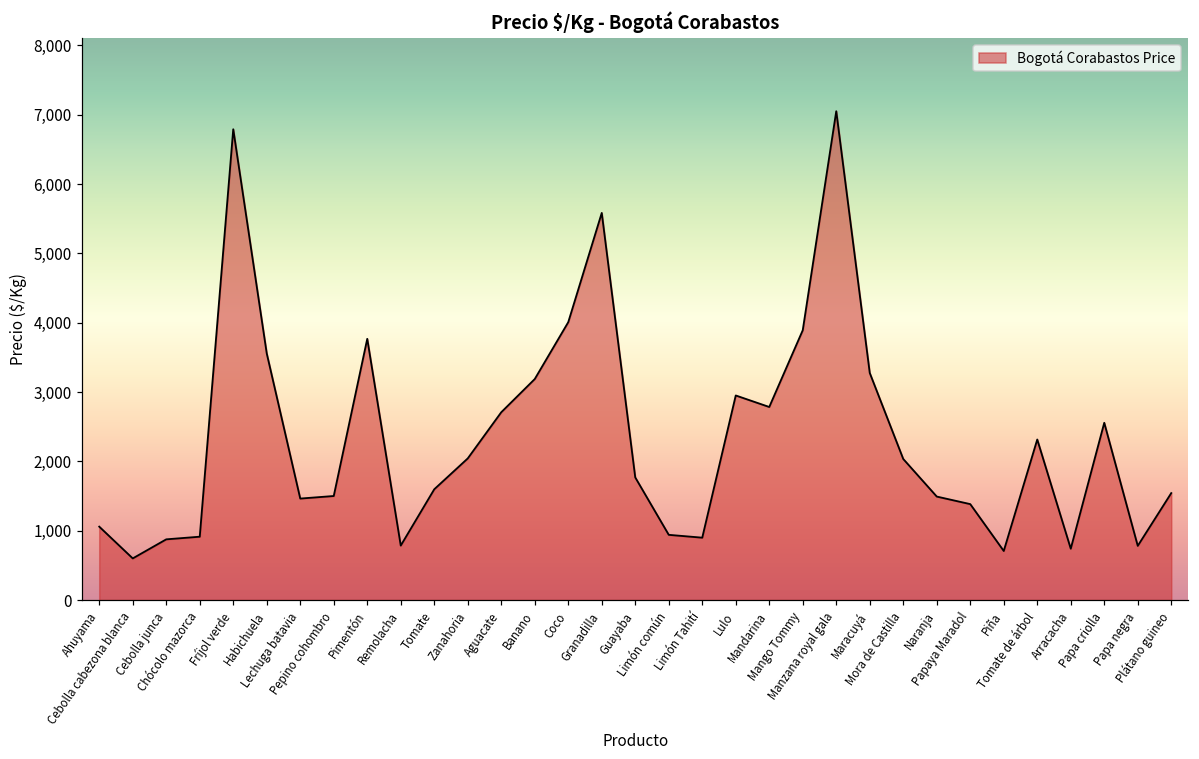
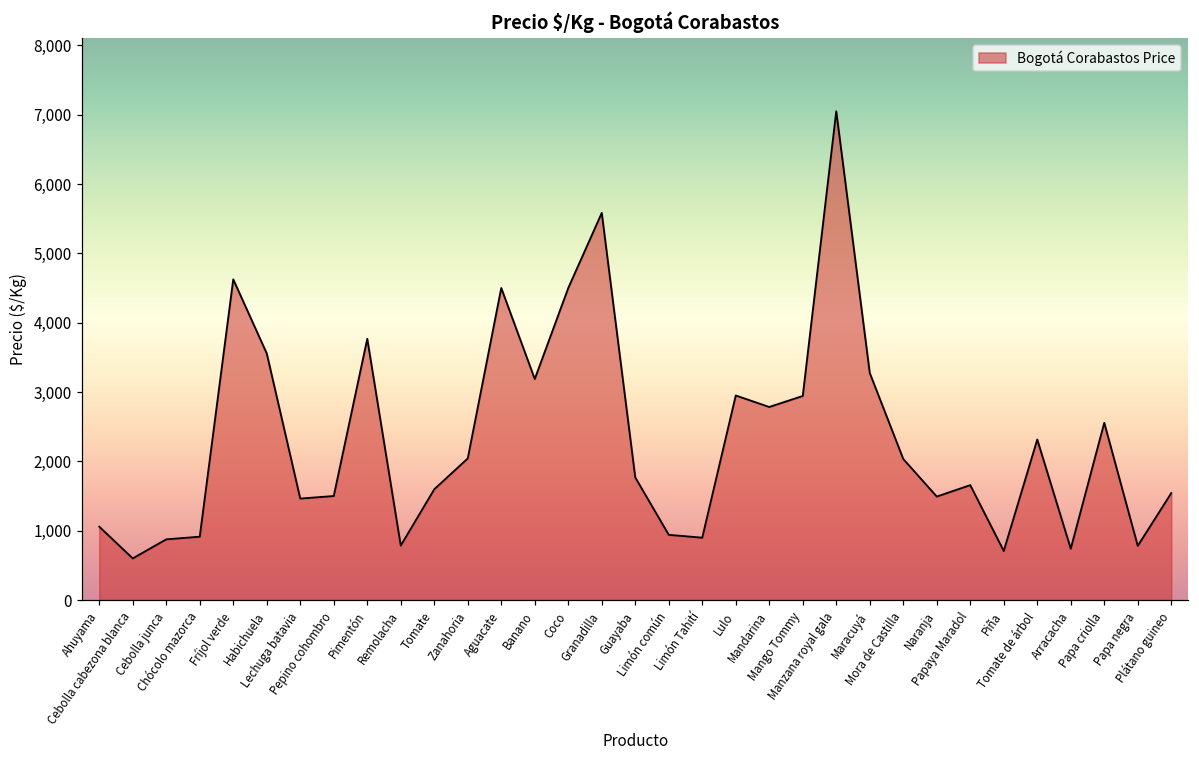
Fríjol verde: 6,800 -> 4,600
Aguacate: 2,700 -> 4,500
Coco: 4,000 -> 4,500
Mango Tommy: 3,900 -> 2,900
Papaya Maradol: 1,400 -> 1,700
